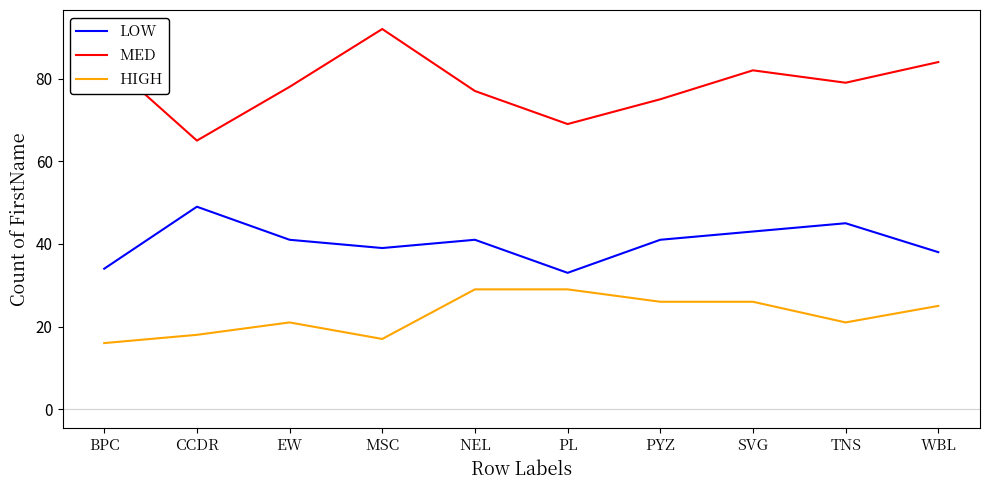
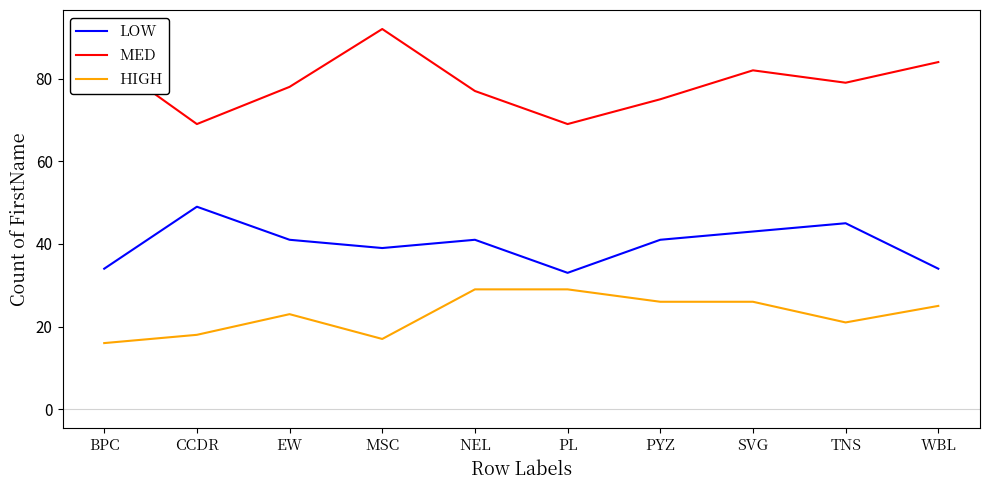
MED, CCDR: 65 -> 69
HIGH, EW: 21 -> 23
LOW, WBL: 38 -> 34
